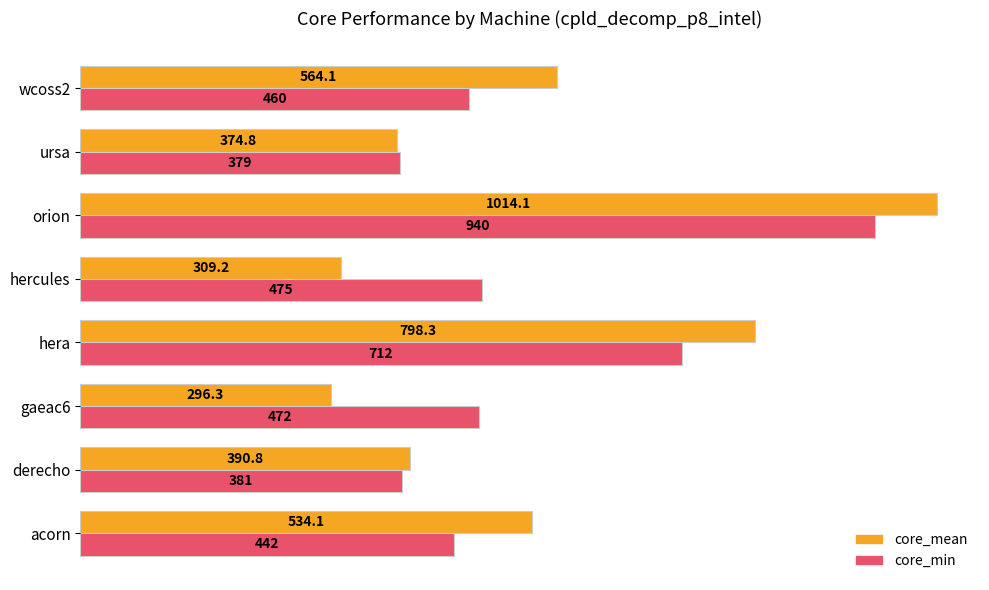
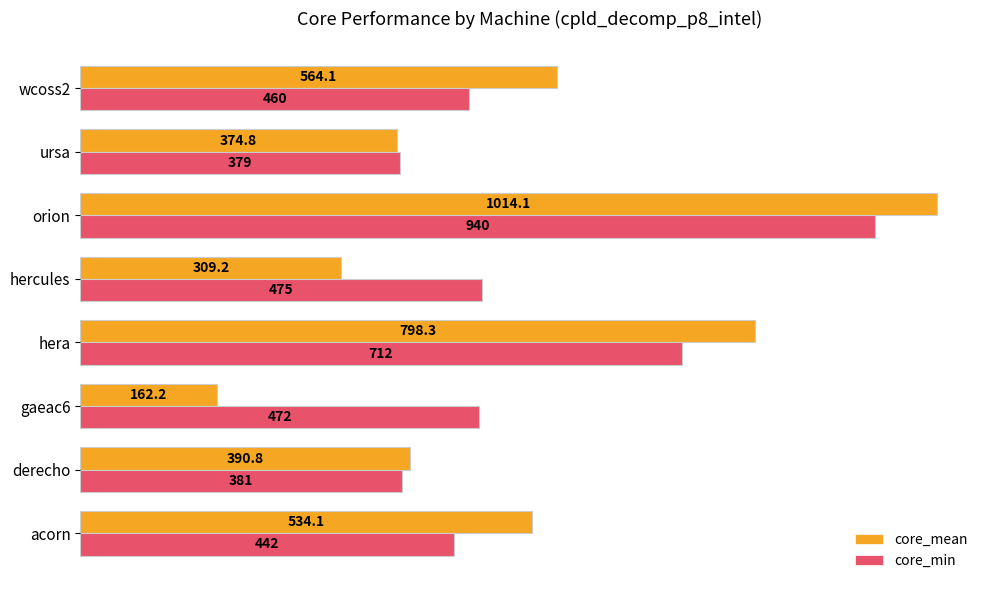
core_mean, gaeac6: 296.3 -> 162.2
